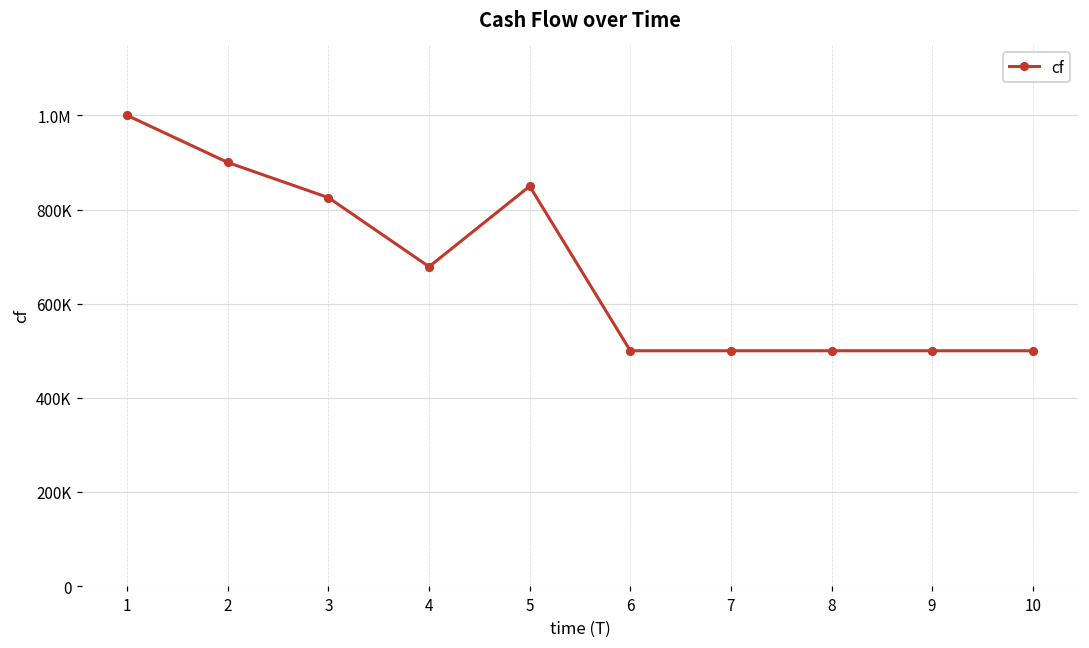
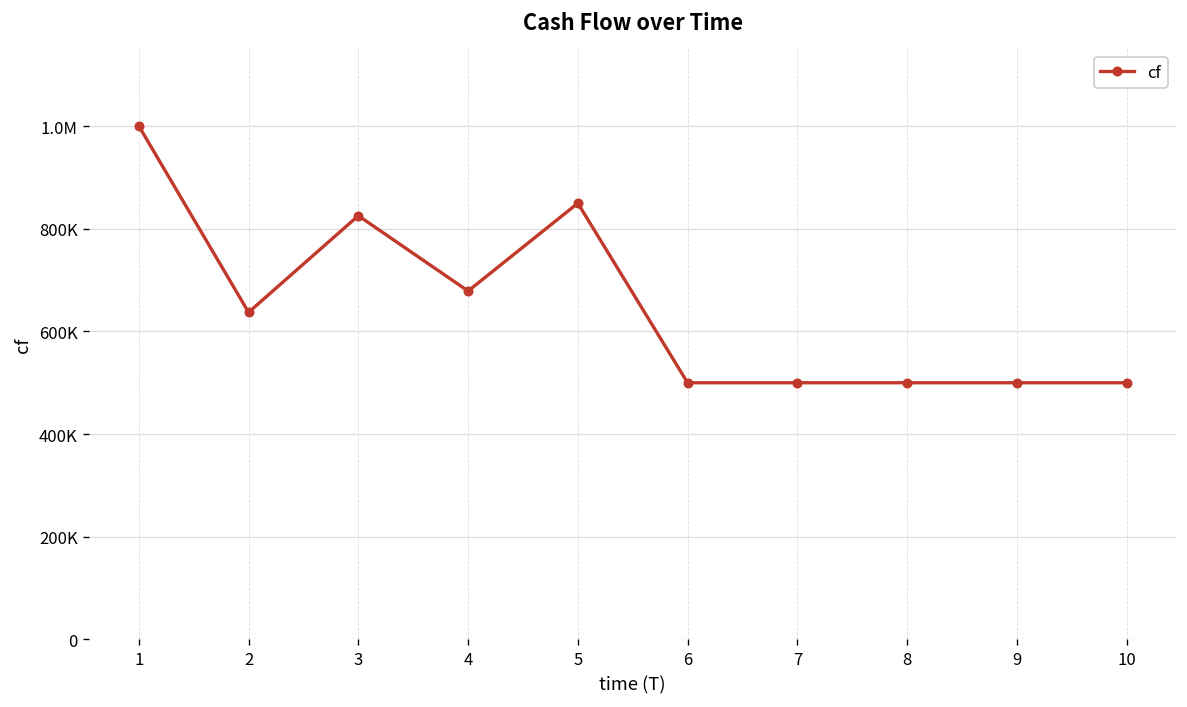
2: 900000 -> 640000
